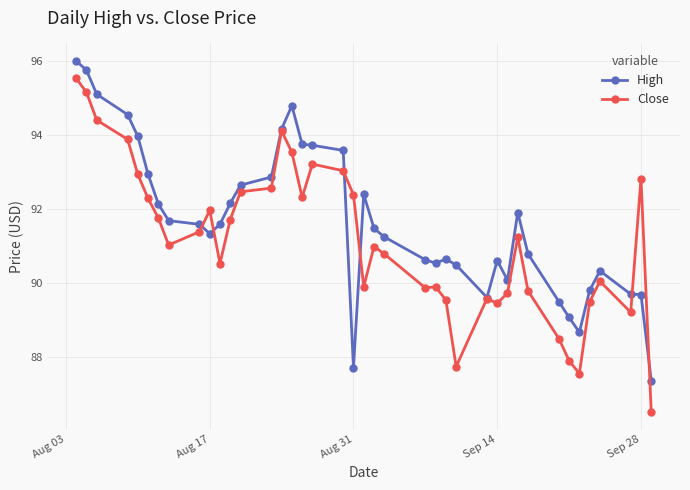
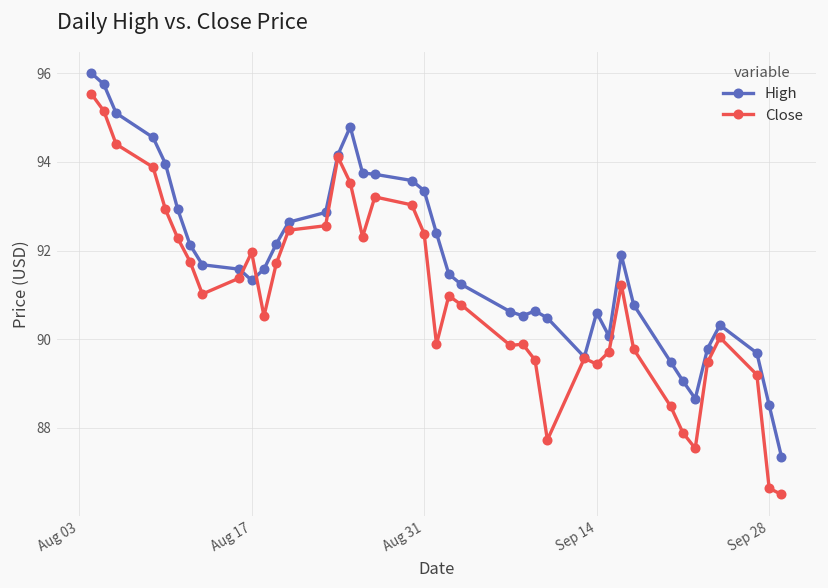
High, Aug 31: 87.7 -> 93.4
High, Sep 28: 89.7 -> 88.5
Close, Sep 28: 92.8 -> 86.6
